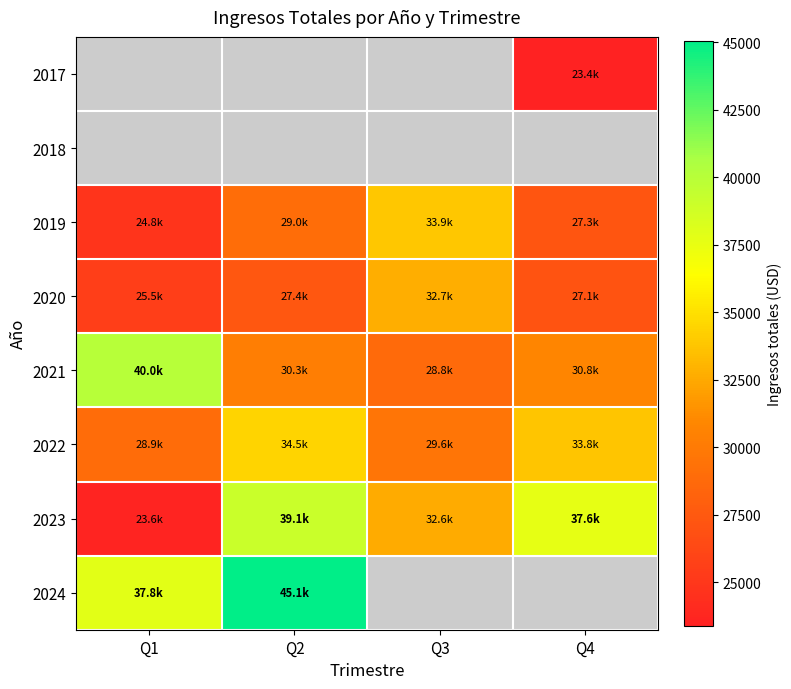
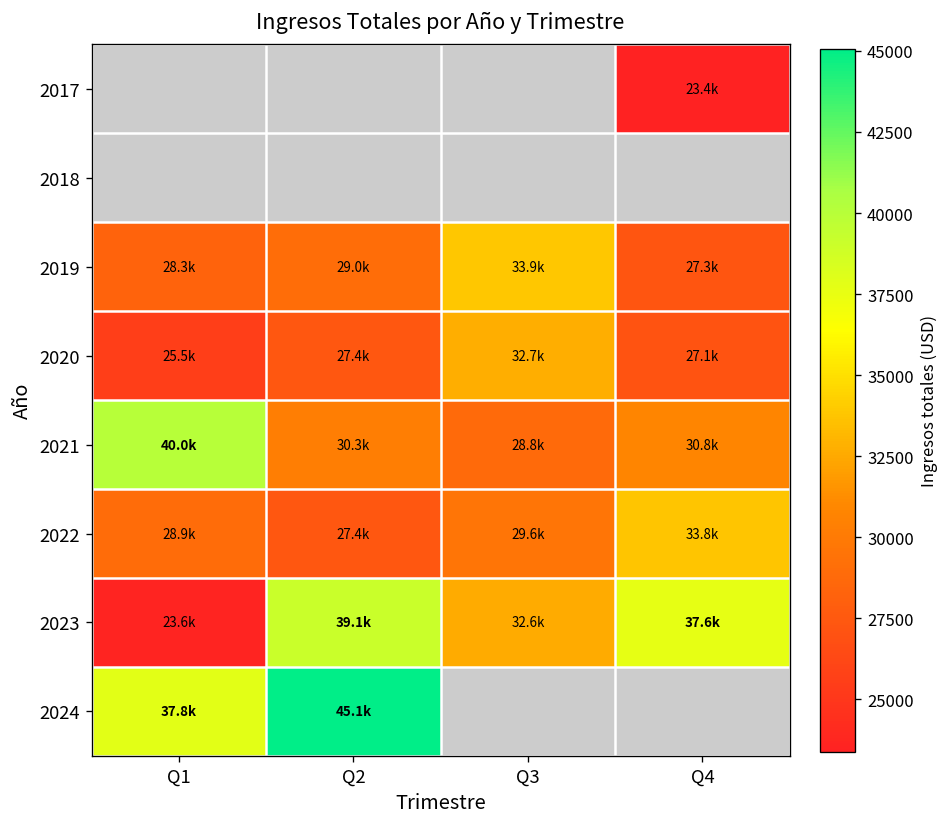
2019, Q1: 24.8k -> 28.3k
2022, Q2: 34.5k -> 27.4k
